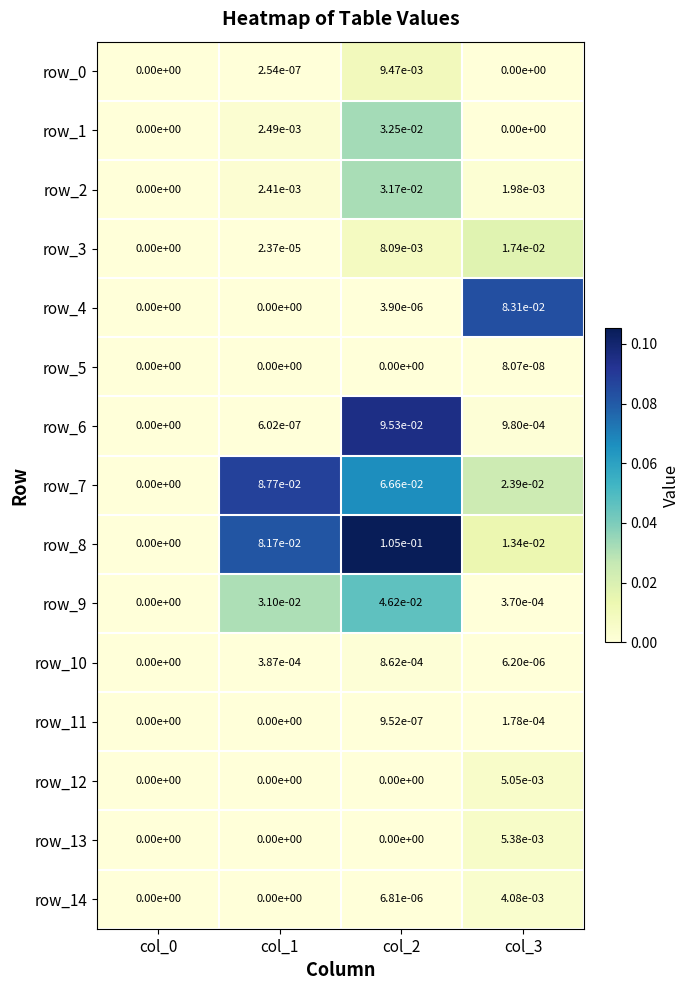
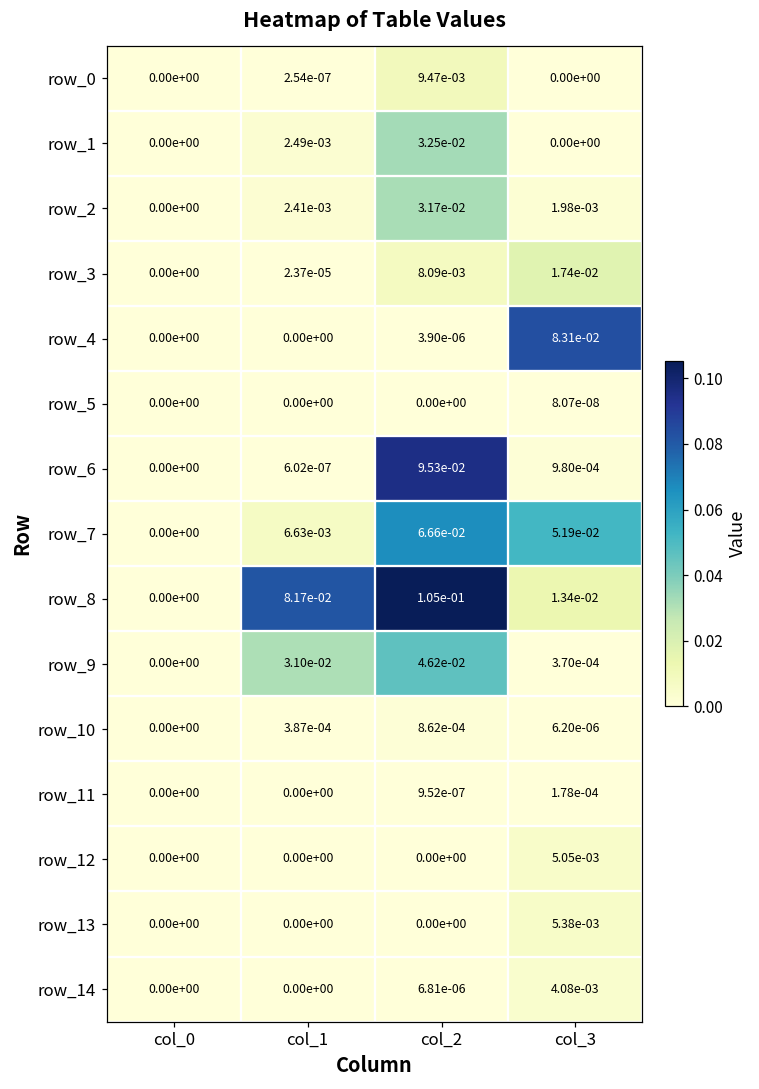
row_7, col_1: 8.77e-02 -> 6.63e-03
row_7, col_3: 2.39e-02 -> 5.19e-02
